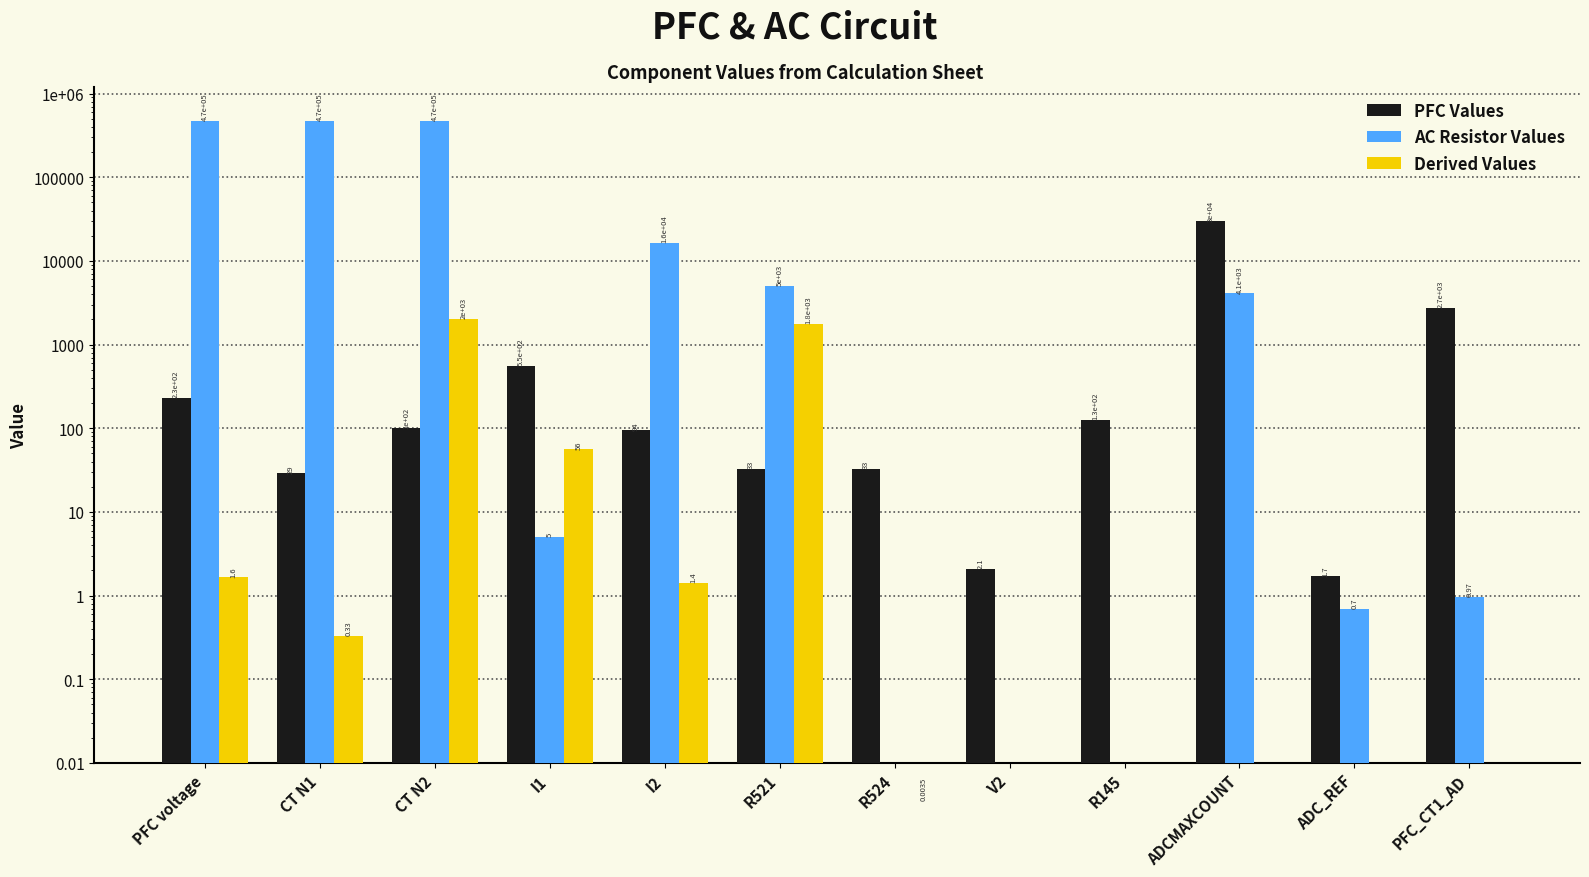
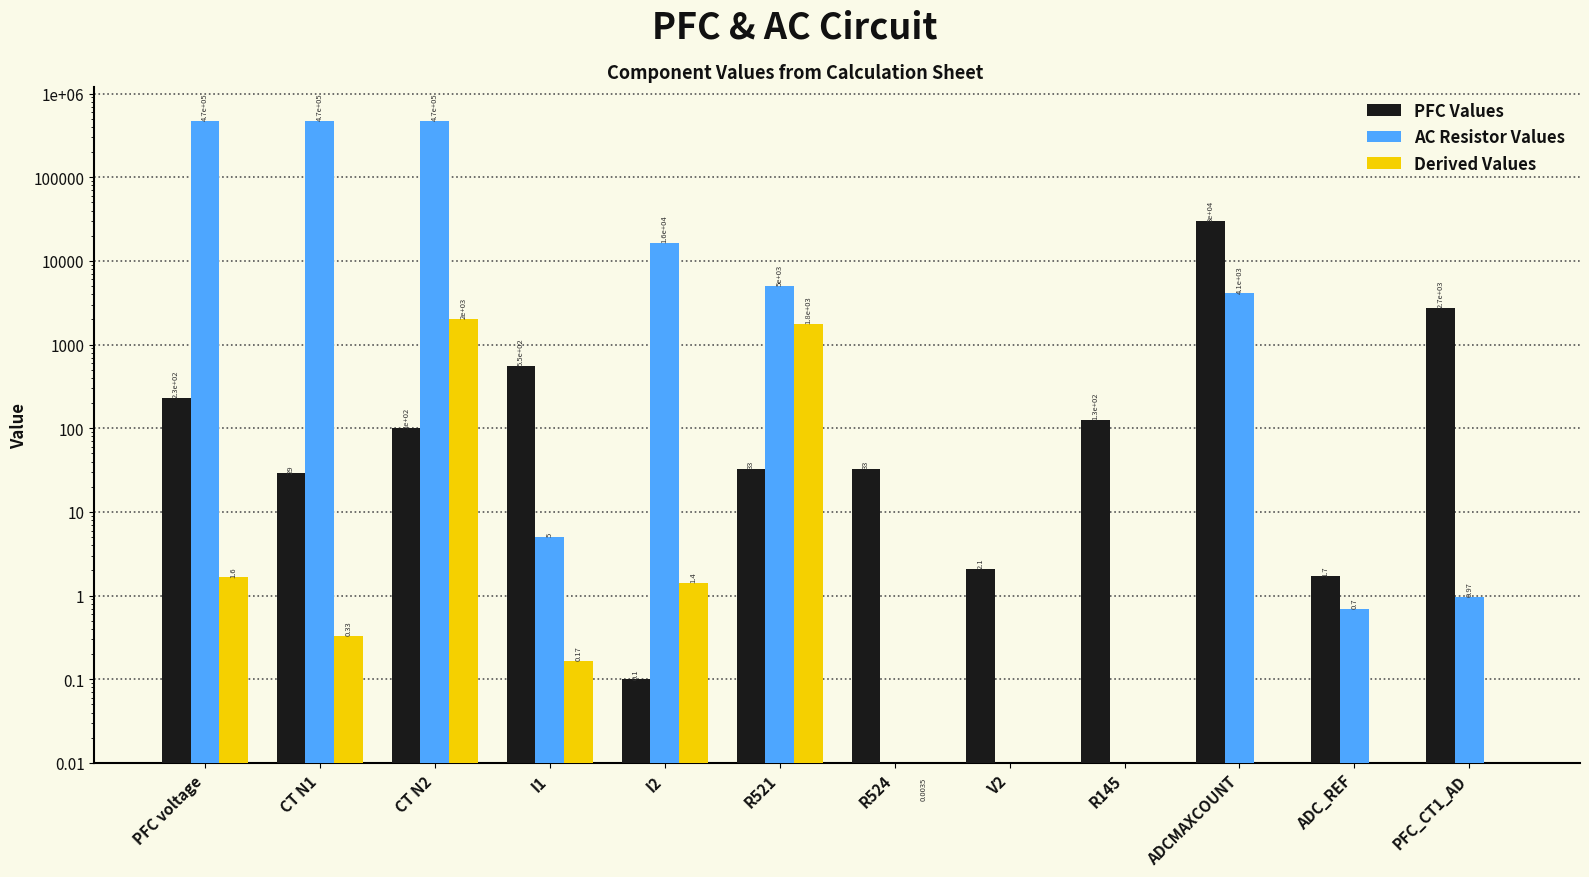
Derived Values, I1: 56 -> 0.17
PFC Values, I2: 94 -> 0.1
